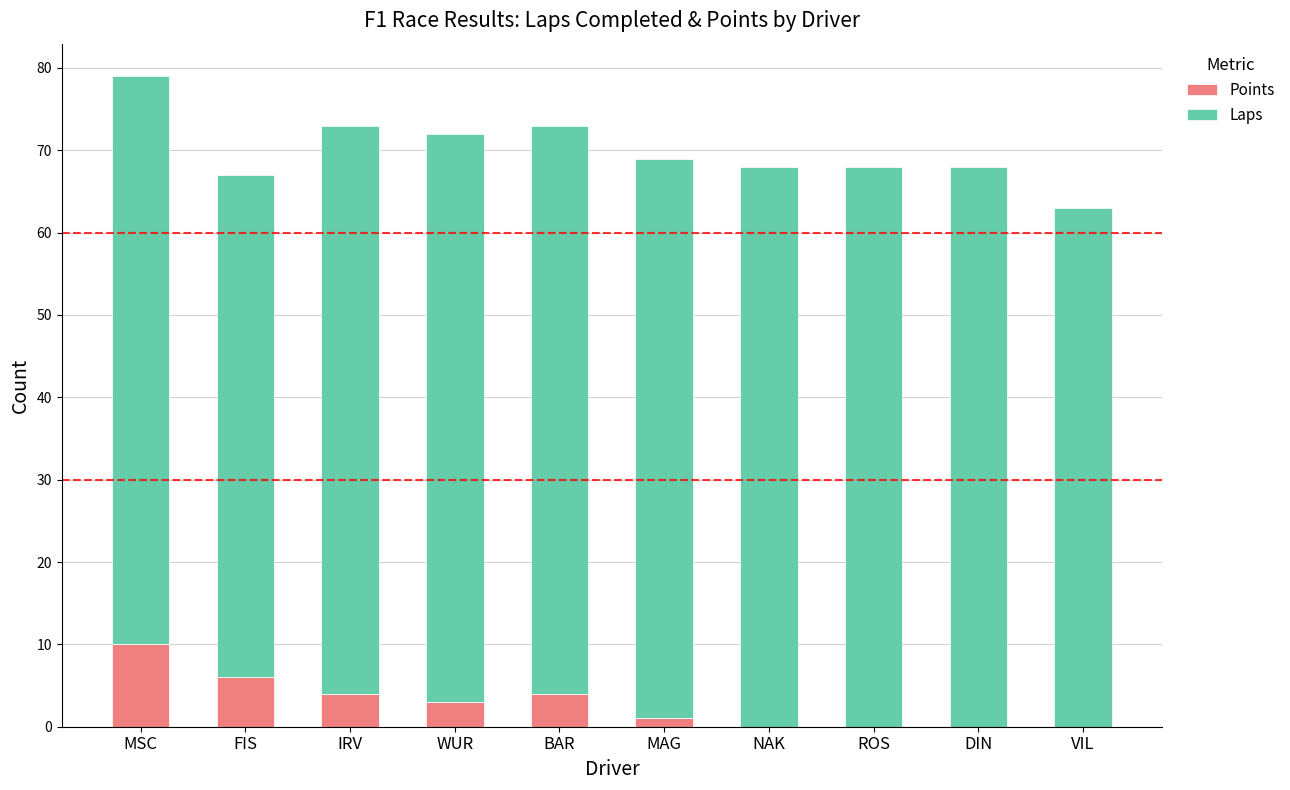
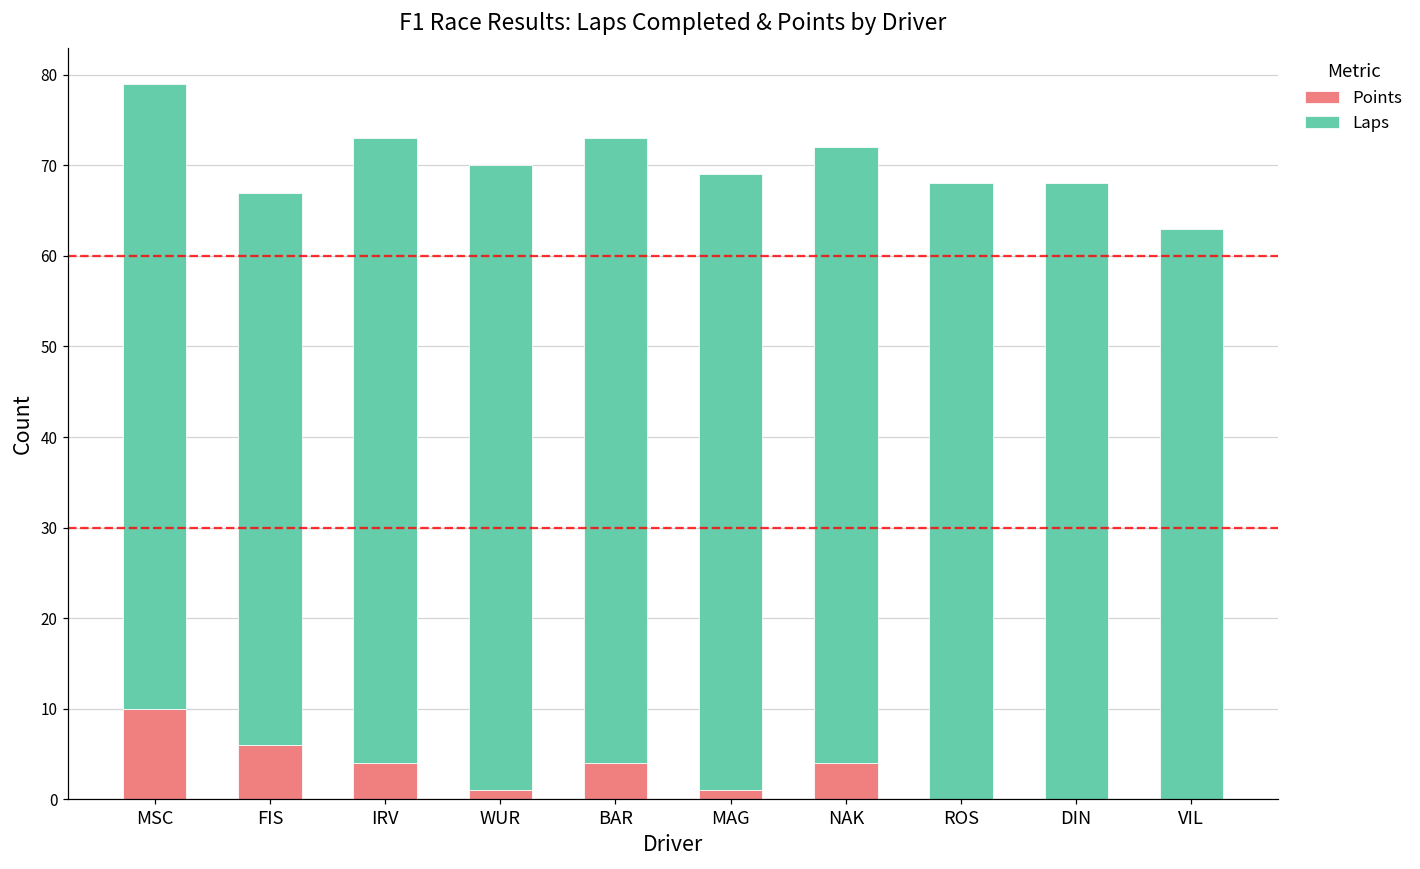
Points, WUR: 3 -> 1
Points, NAK: 0 -> 4
